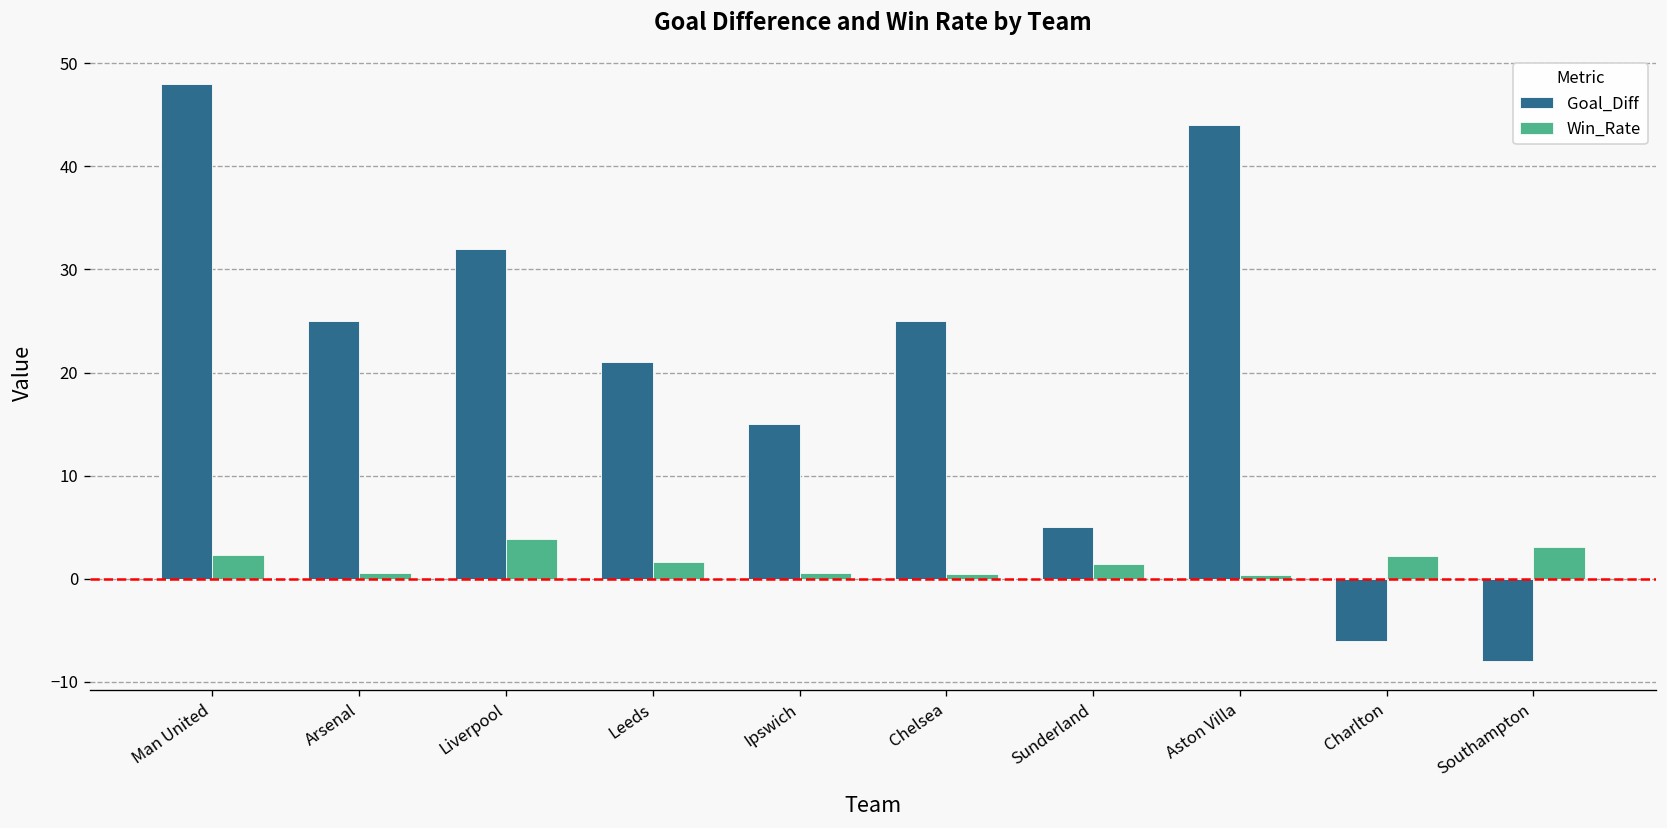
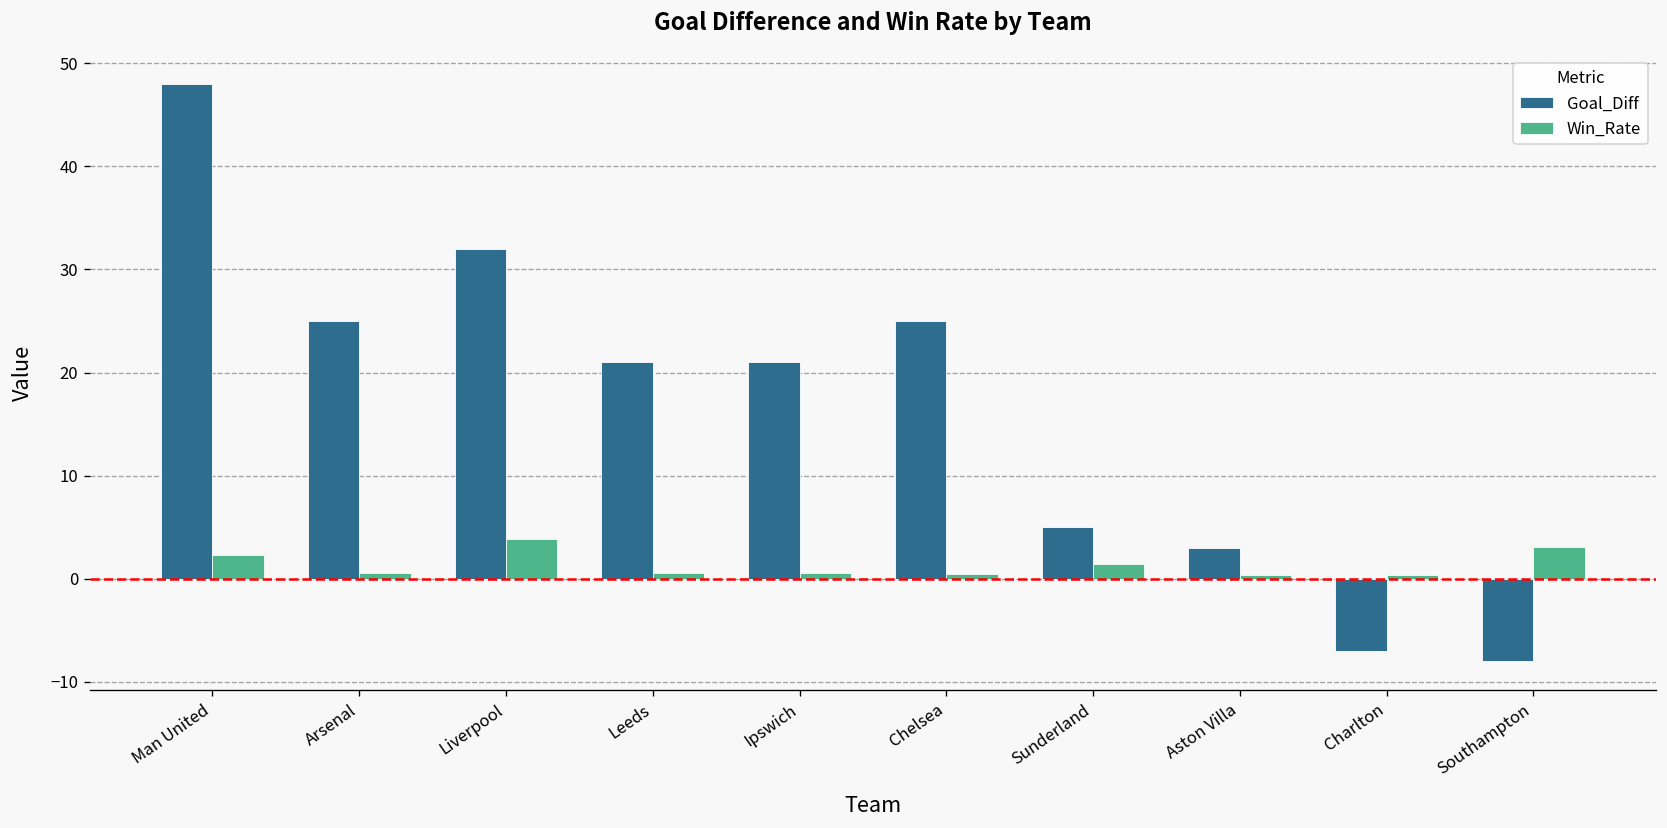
Win_Rate, Leeds: 2 -> 1
Goal_Diff, Ipswich: 15 -> 21
Goal_Diff, Aston Villa: 44 -> 3
Goal_Diff, Charlton: -6 -> -7
Win_Rate, Charlton: 2 -> 0
